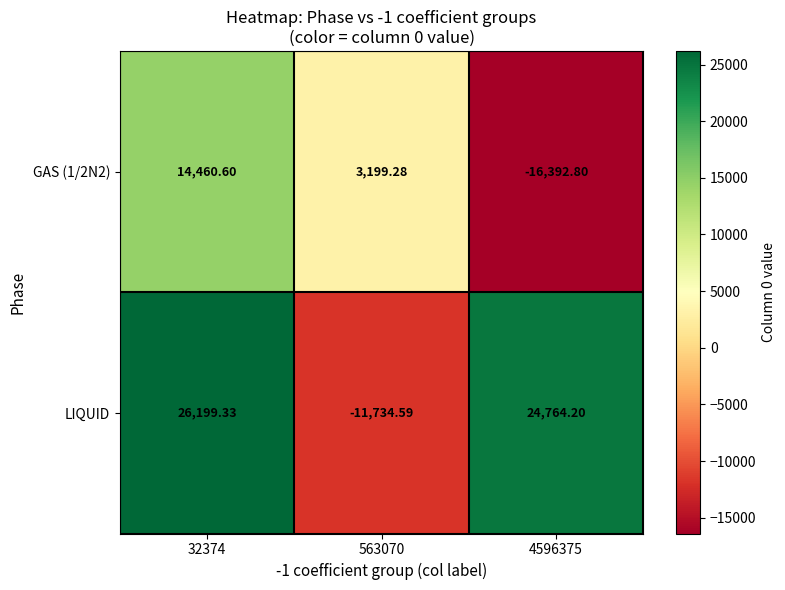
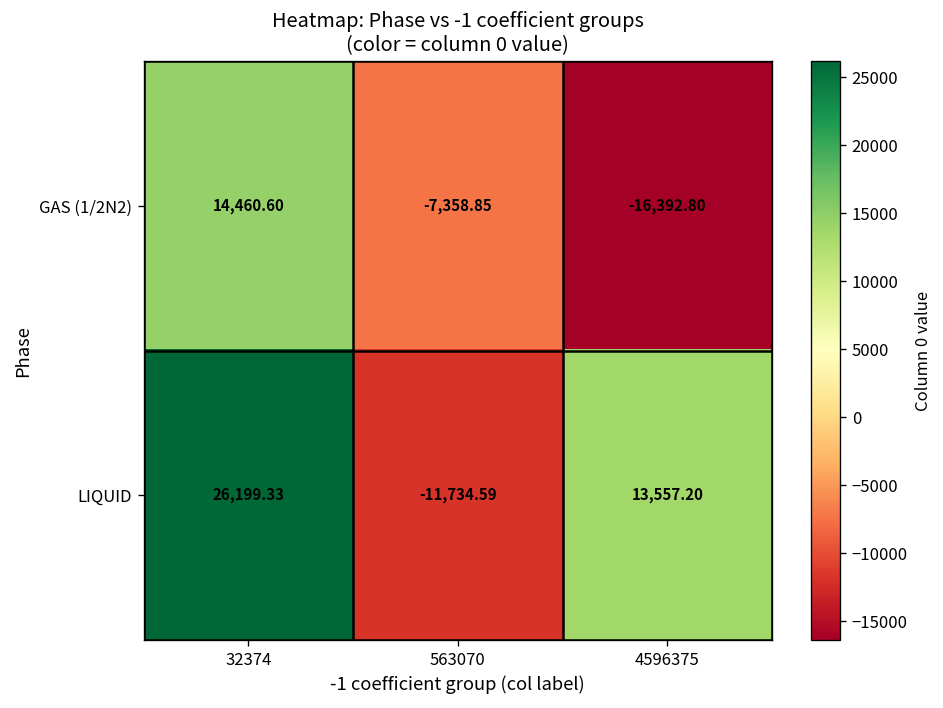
GAS (1/2N2), 563070: 3,199.28 -> -7,358.85
LIQUID, 4596375: 24,764.20 -> 13,557.20
